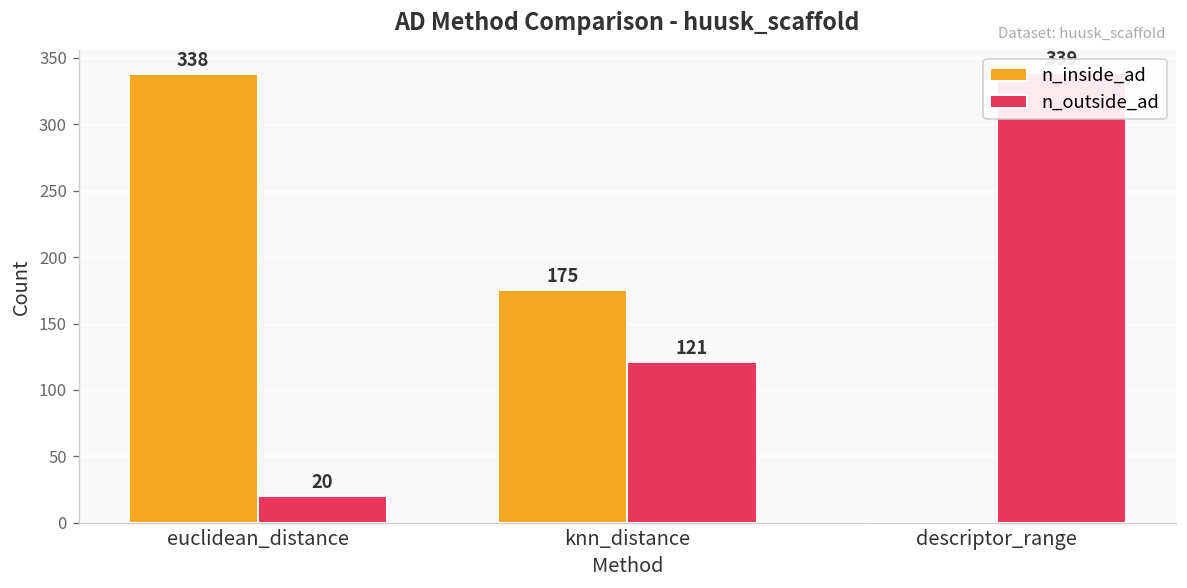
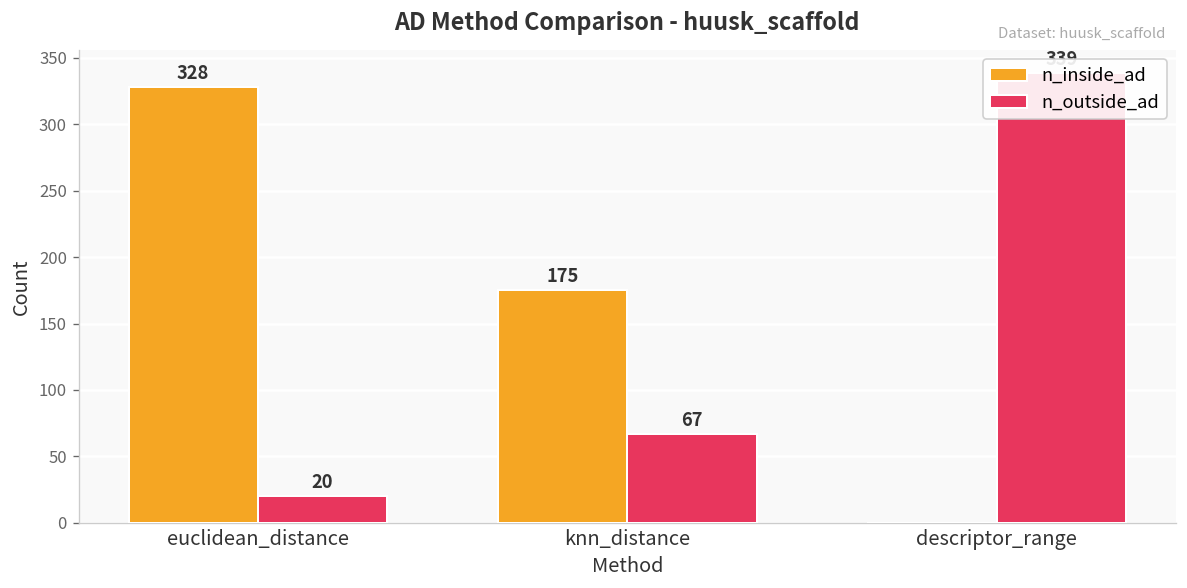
n_inside_ad, euclidean_distance: 338 -> 328
n_outside_ad, knn_distance: 121 -> 67
